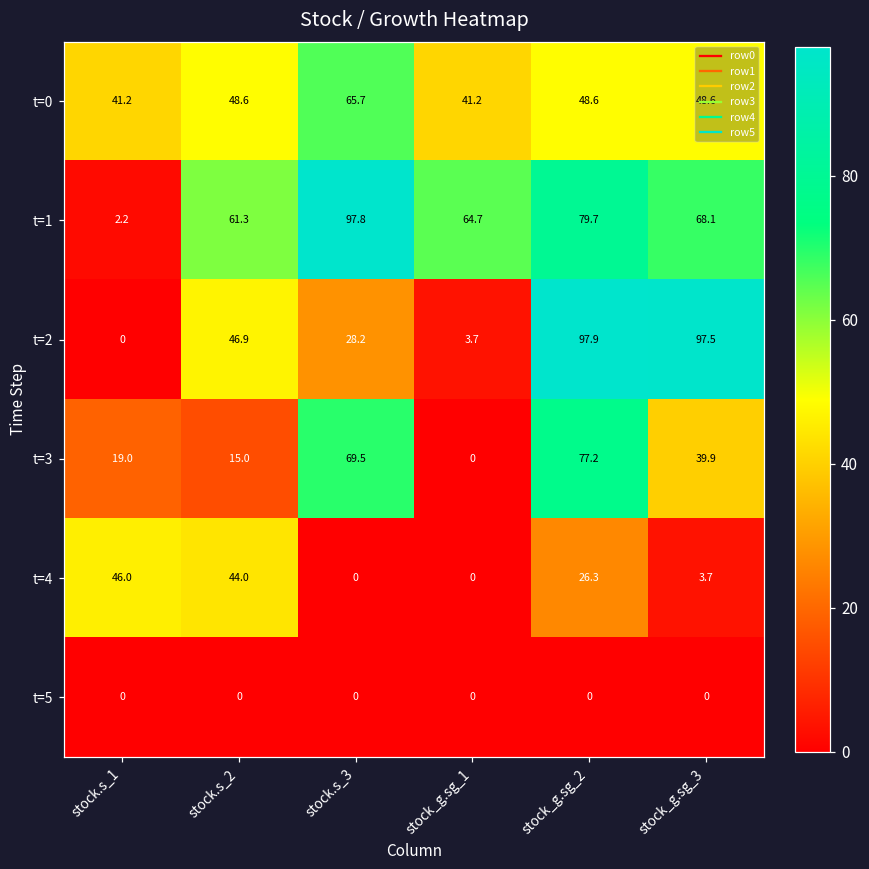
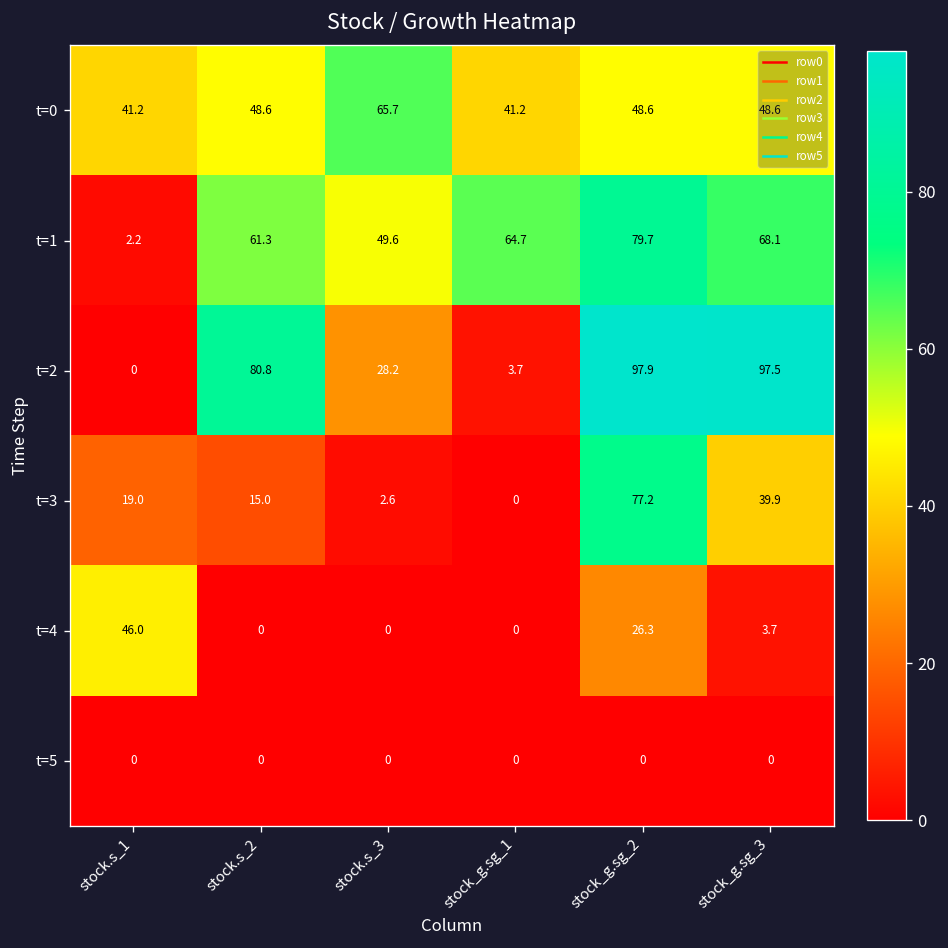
t=1, stock.s_3: 97.8 -> 49.6
t=2, stock.s_2: 46.9 -> 80.8
t=3, stock.s_3: 69.5 -> 2.6
t=4, stock.s_2: 44.0 -> 0
